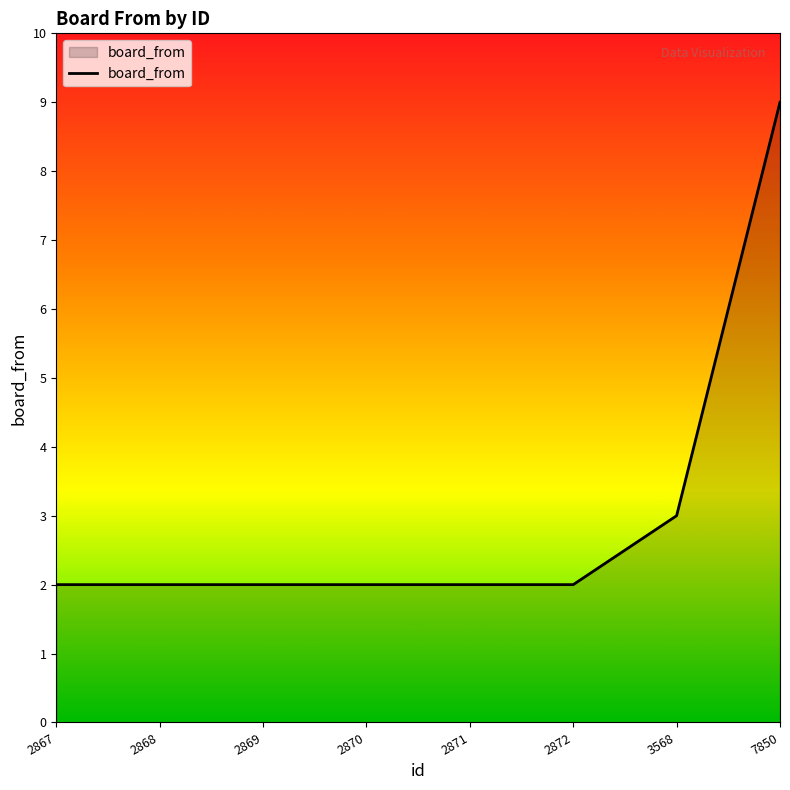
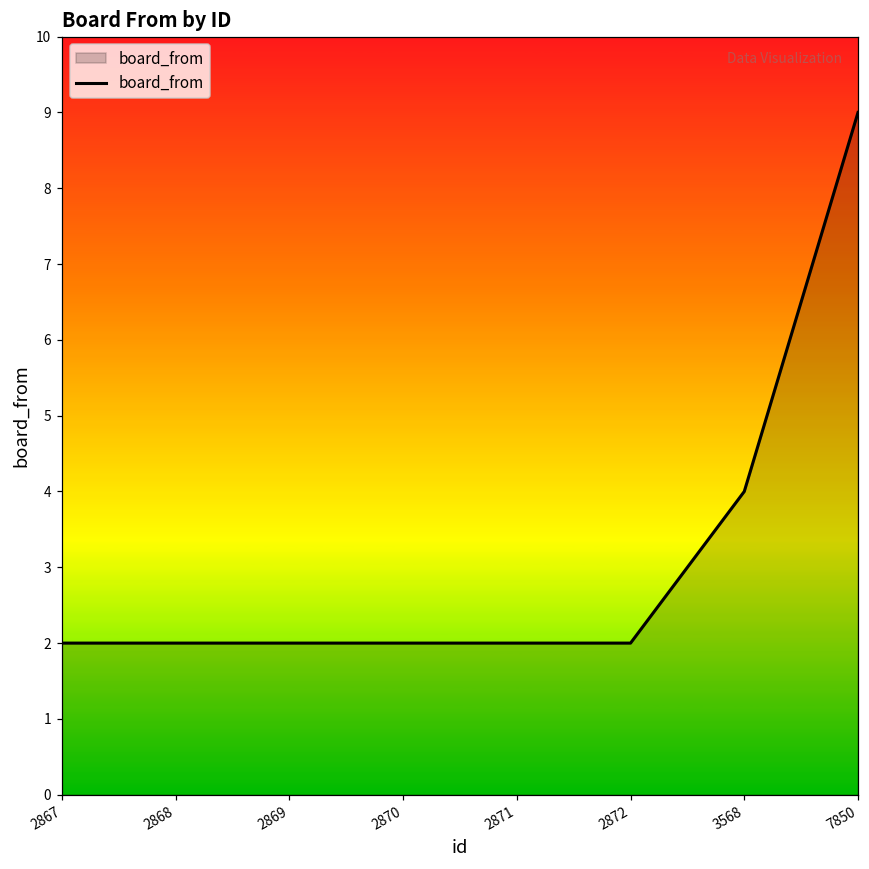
3568: 3 -> 4
